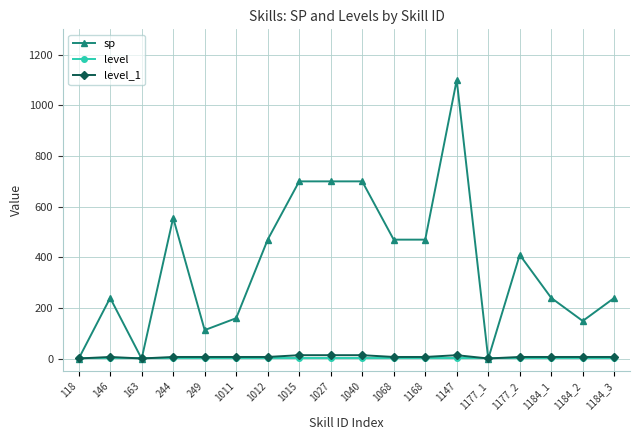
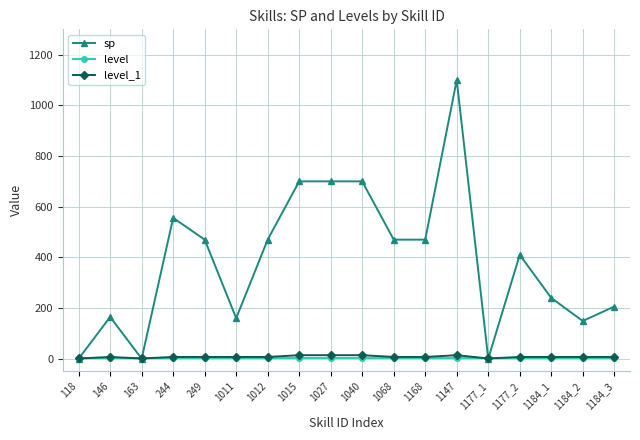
sp, 146: 240 -> 170
sp, 249: 110 -> 470
sp, 1184_3: 240 -> 210
